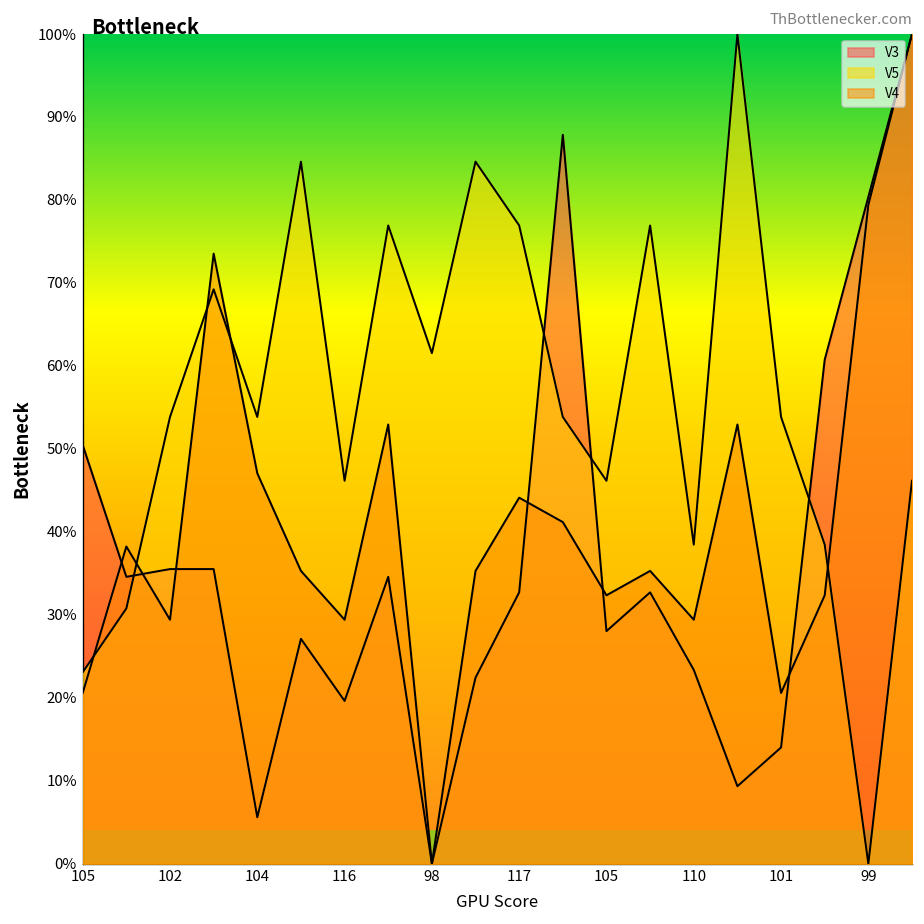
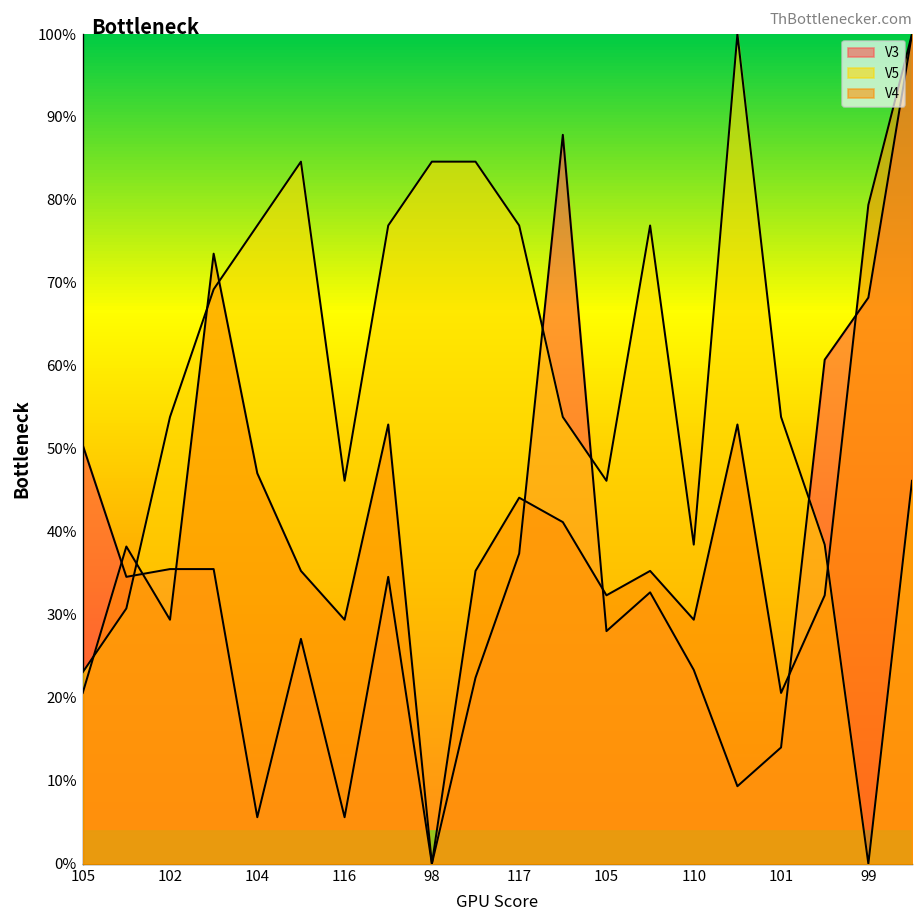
V5, 104: 54% -> 77%
V3, 116: 20% -> 6%
V5, 98: 62% -> 85%
V3, 117: 33% -> 37%
V3, 99: 80% -> 68%
